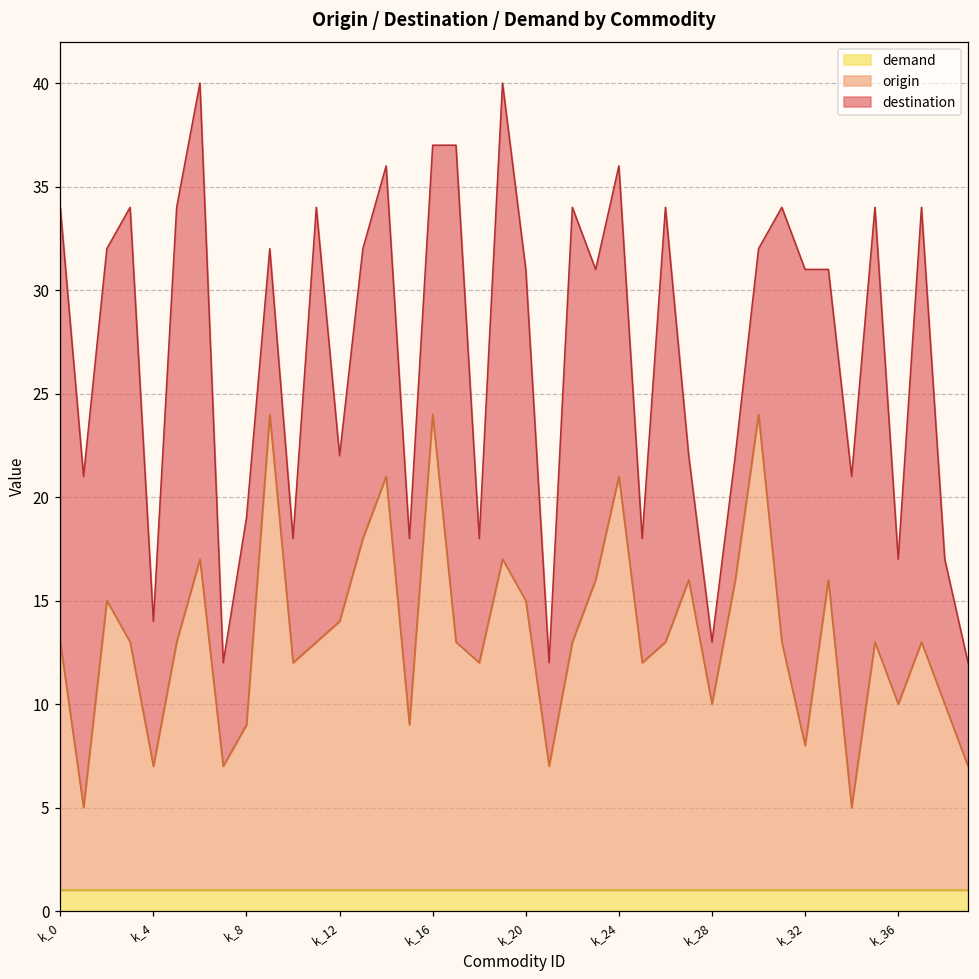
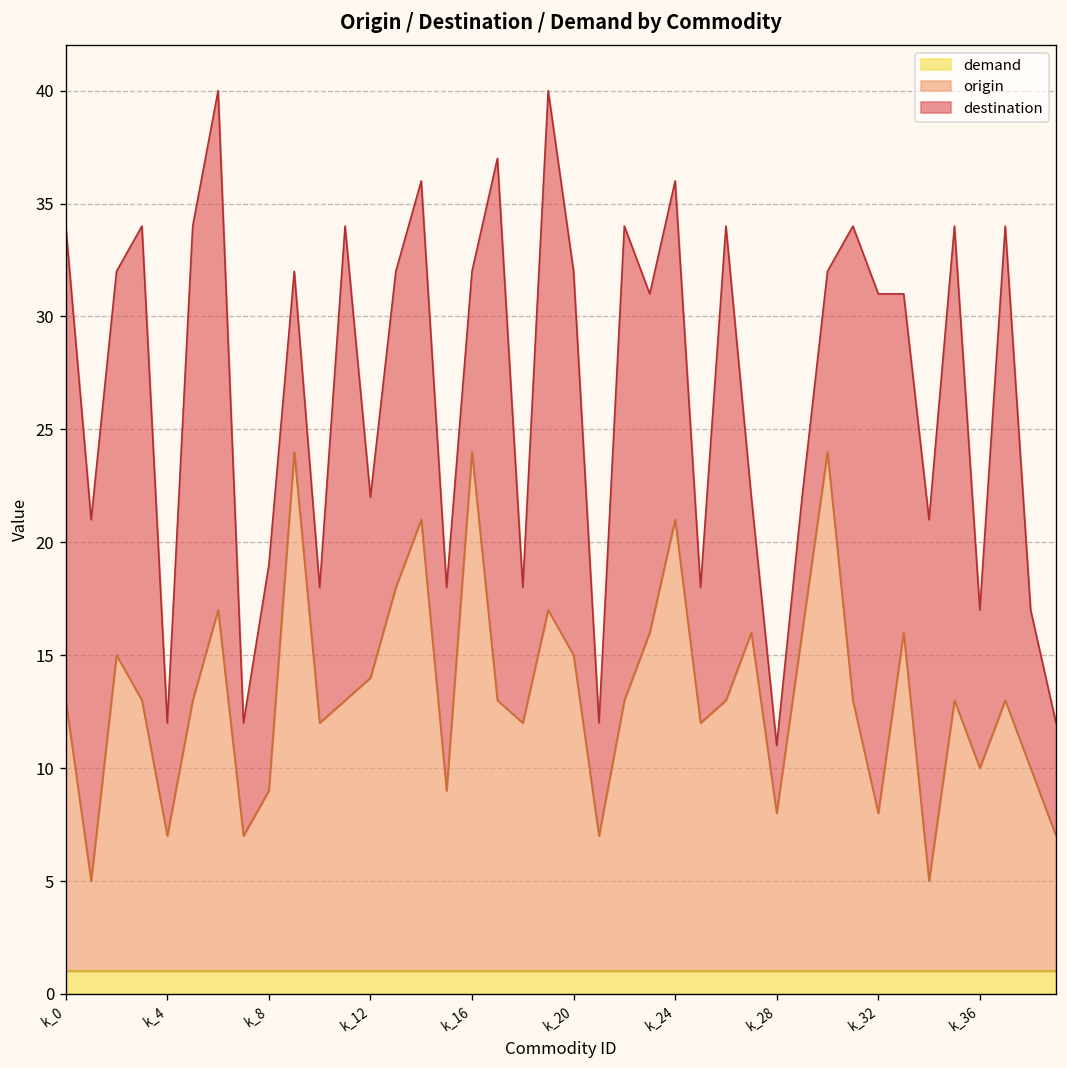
destination, k_4: 7 -> 5
destination, k_16: 13 -> 8
destination, k_20: 16 -> 17
origin, k_28: 10.0 -> 8.0
